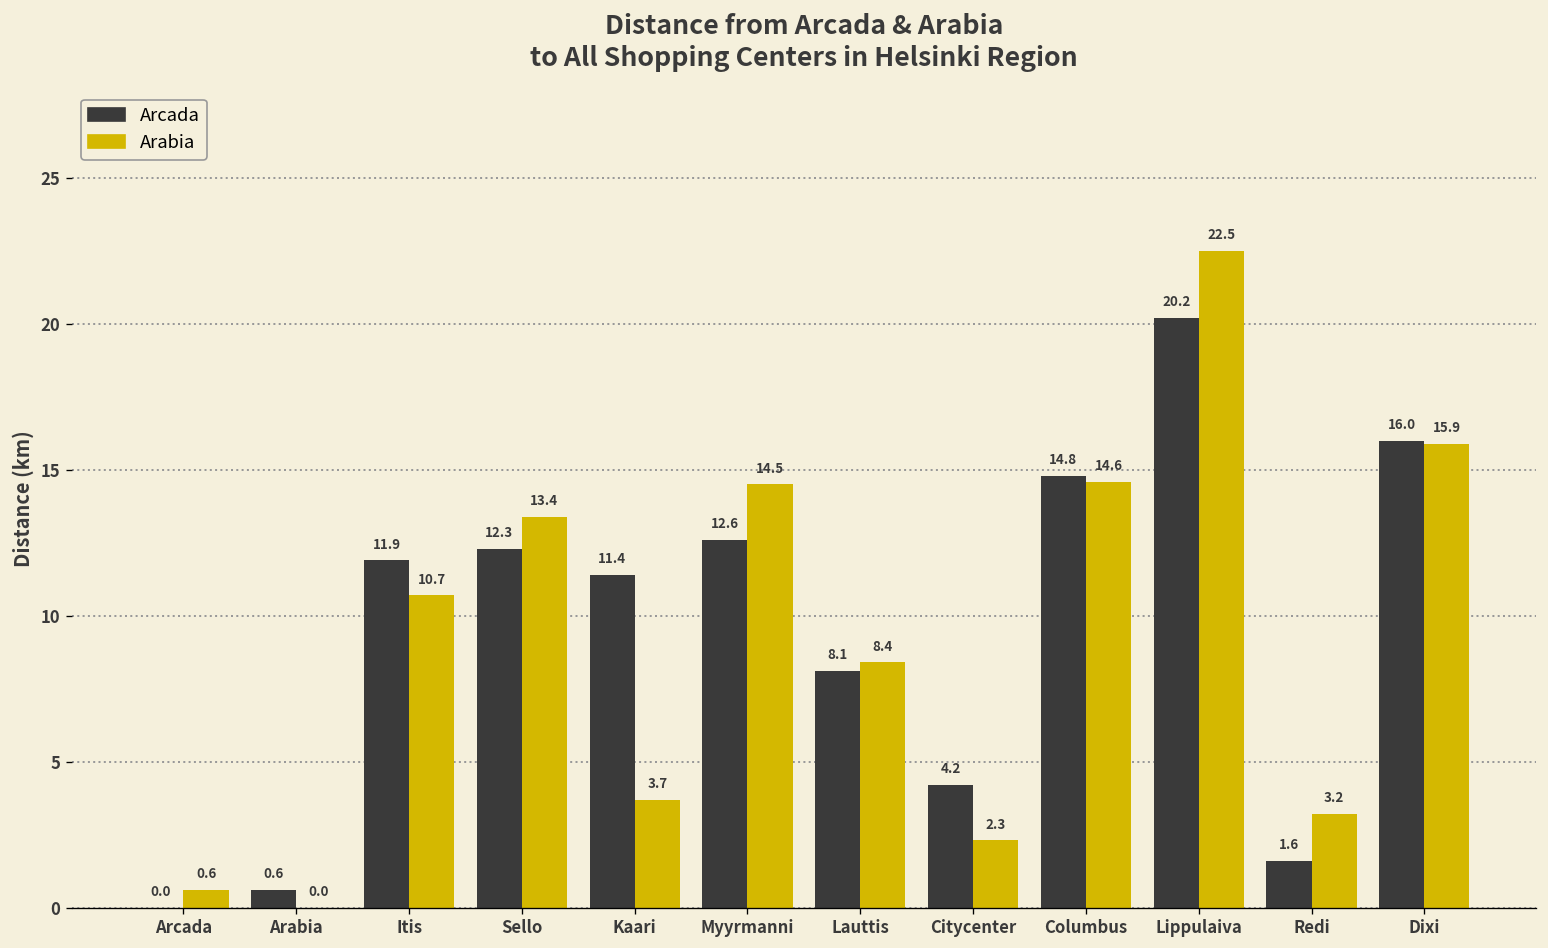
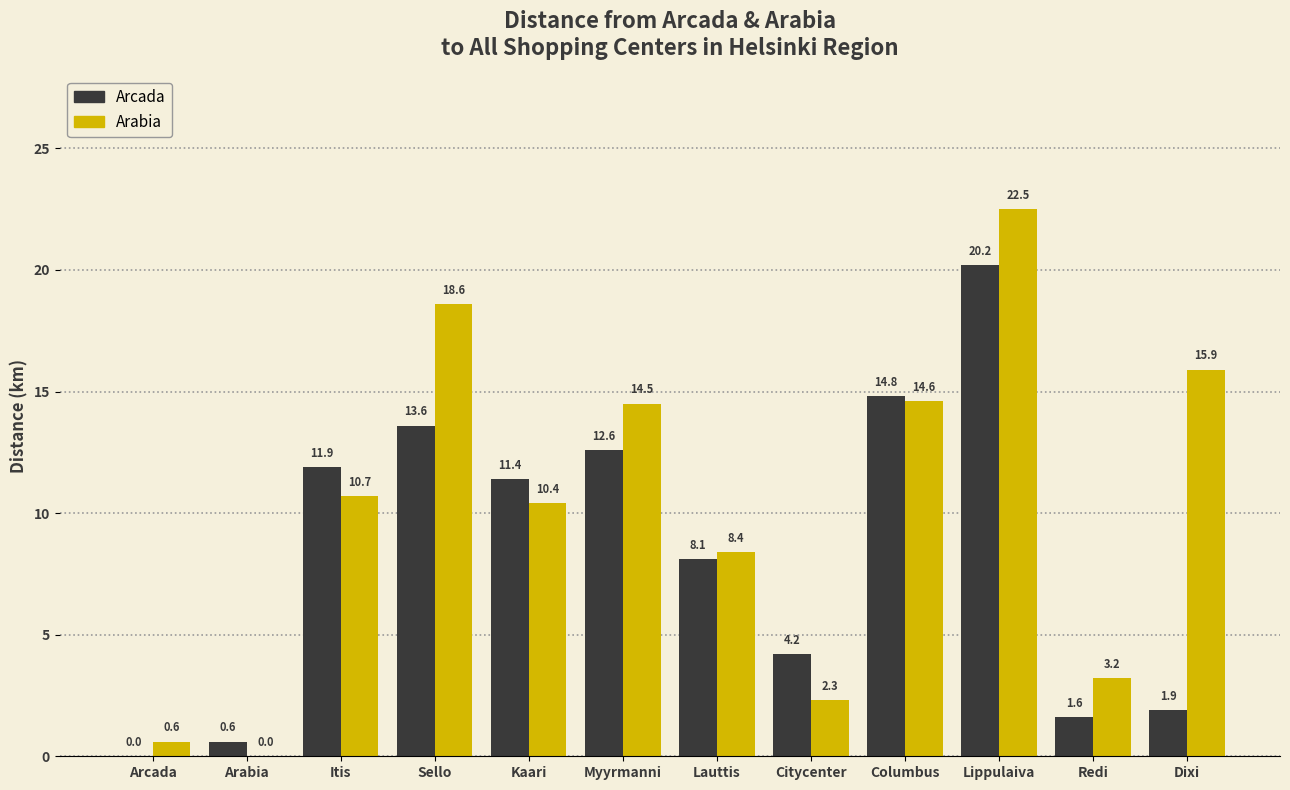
Arcada, Sello: 12.3 -> 13.6
Arabia, Sello: 13.4 -> 18.6
Arabia, Kaari: 3.7 -> 10.4
Arcada, Dixi: 16.0 -> 1.9
